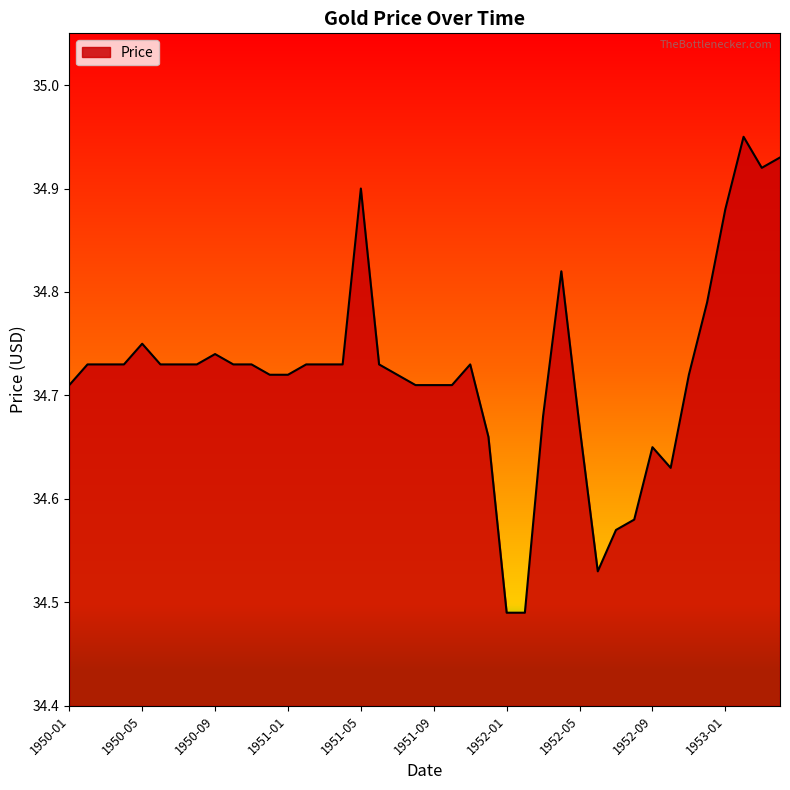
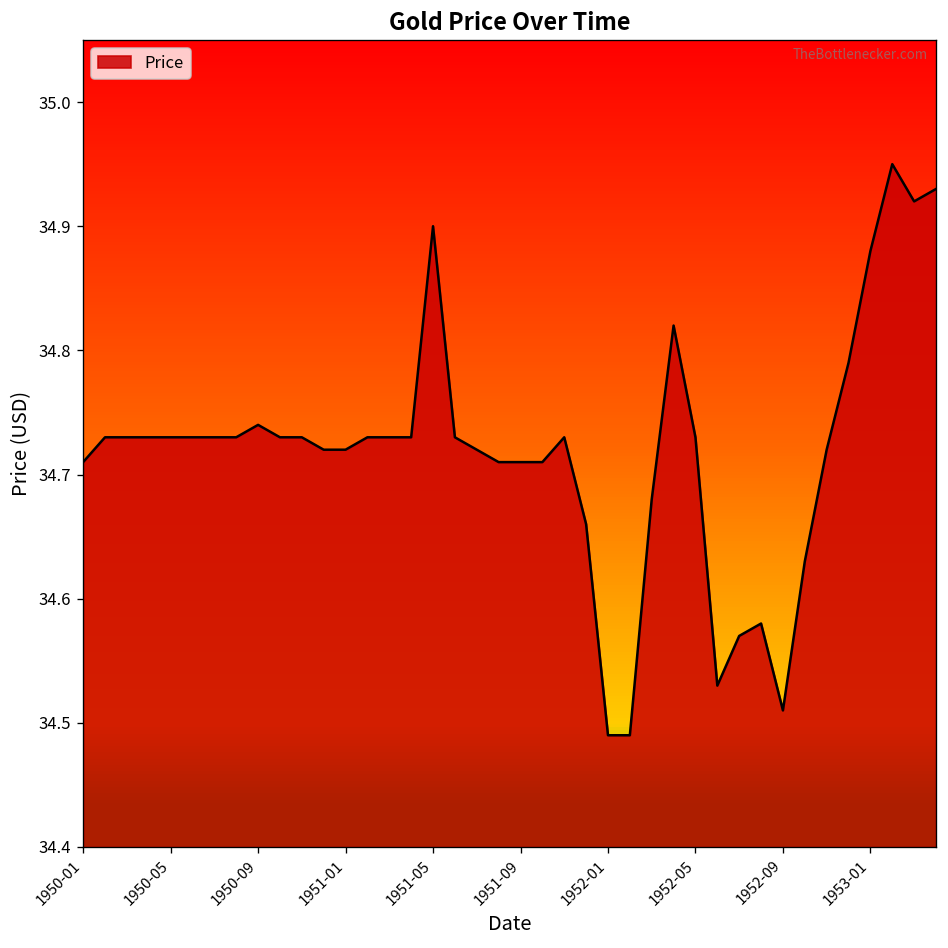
1950-05: 34.75 -> 34.73
1952-05: 34.67 -> 34.73
1952-09: 34.65 -> 34.51
